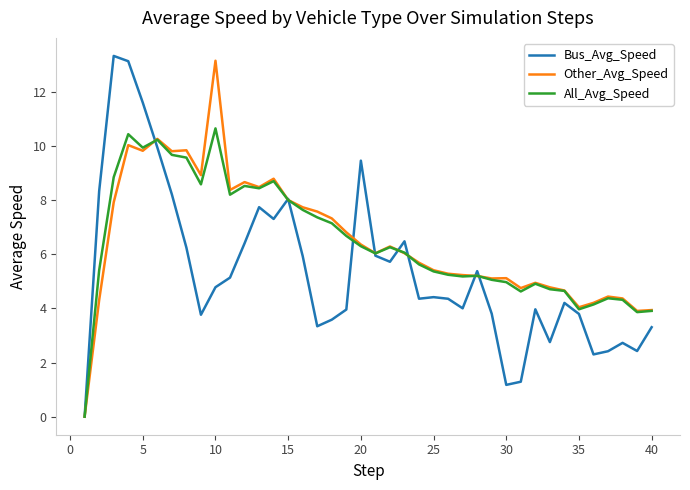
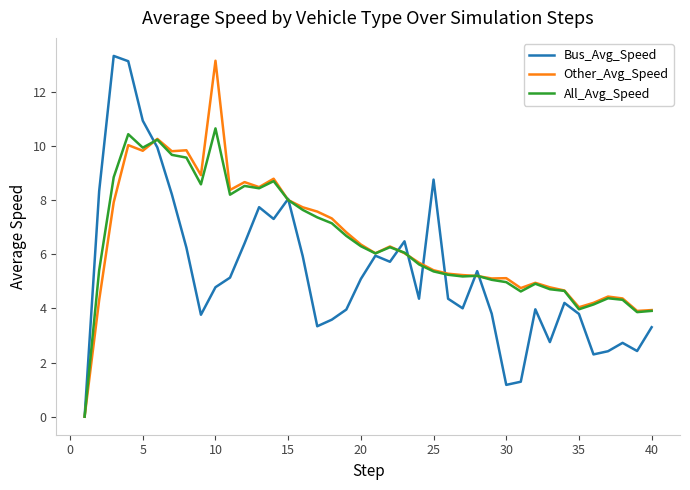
Bus_Avg_Speed, 5: 11.6 -> 10.9
Bus_Avg_Speed, 20: 9.5 -> 5.1
Bus_Avg_Speed, 25: 4.4 -> 8.8
